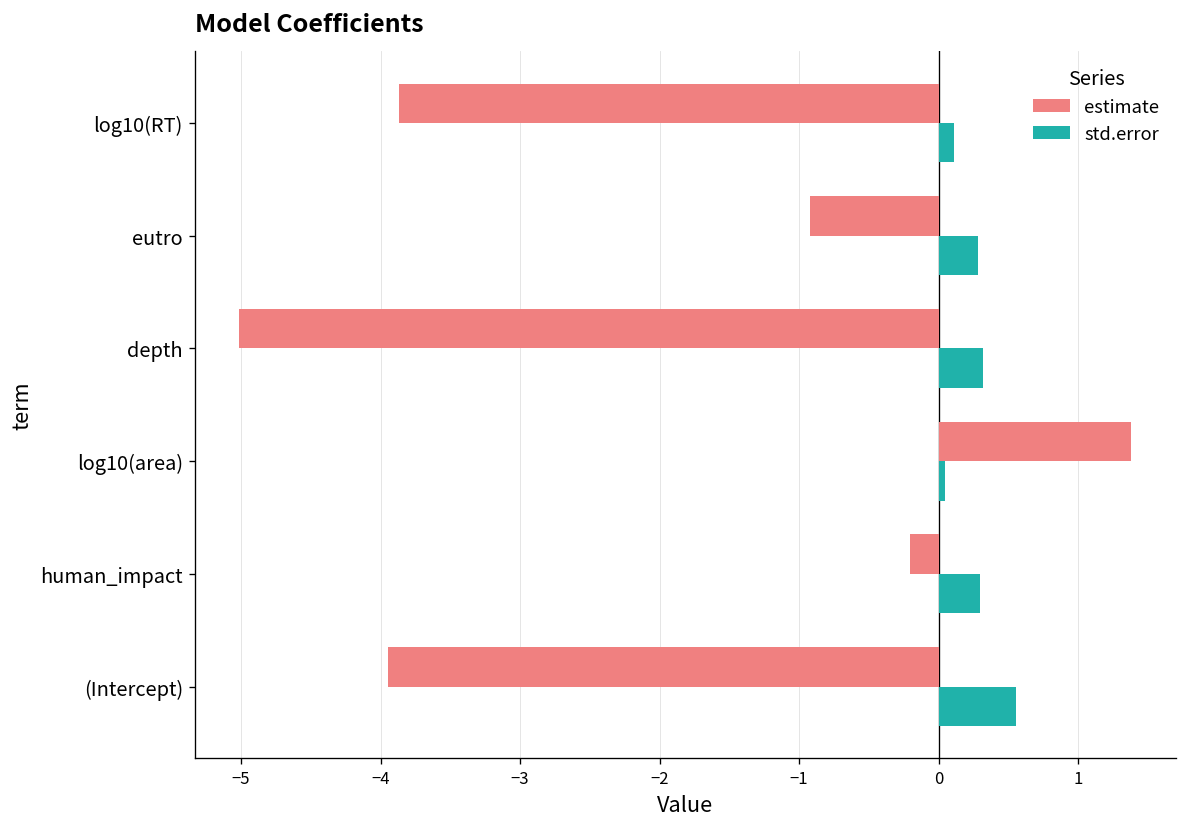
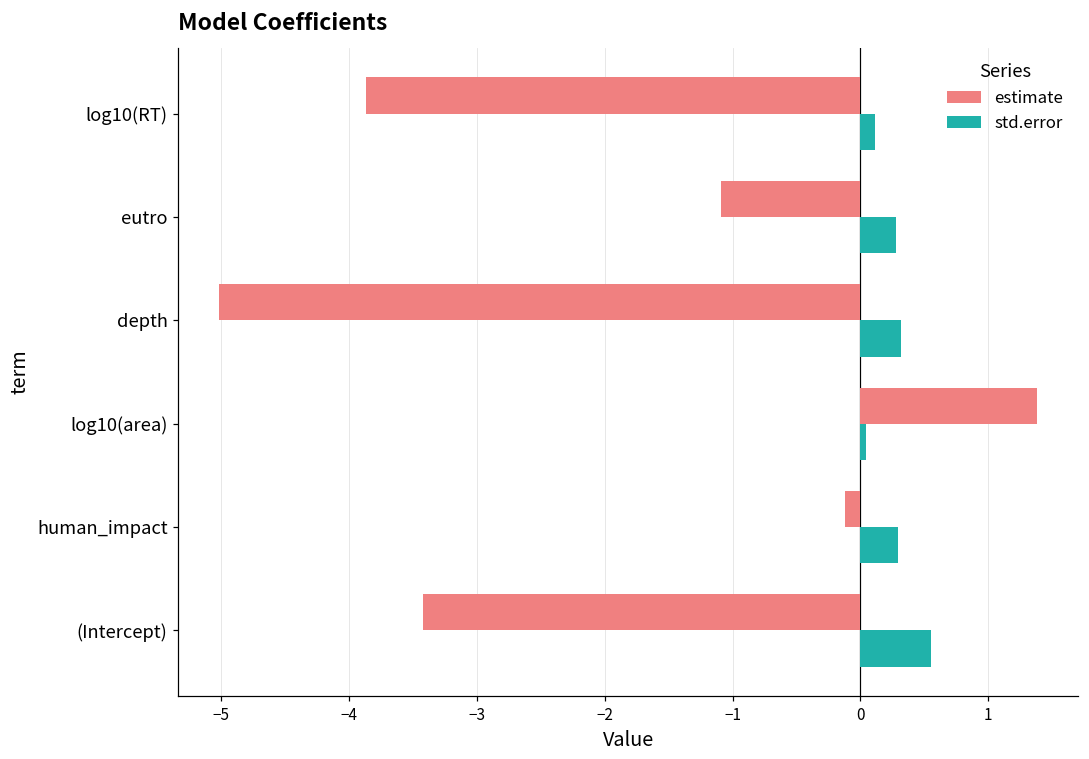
estimate, eutro: -0.92 -> -1.09
estimate, human_impact: -0.20 -> -0.12
estimate, (Intercept): -3.94 -> -3.42
